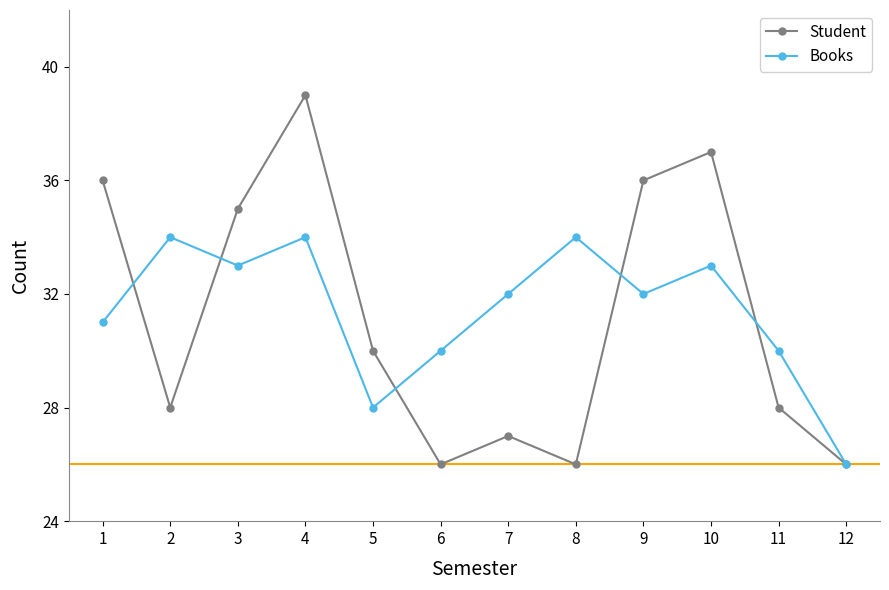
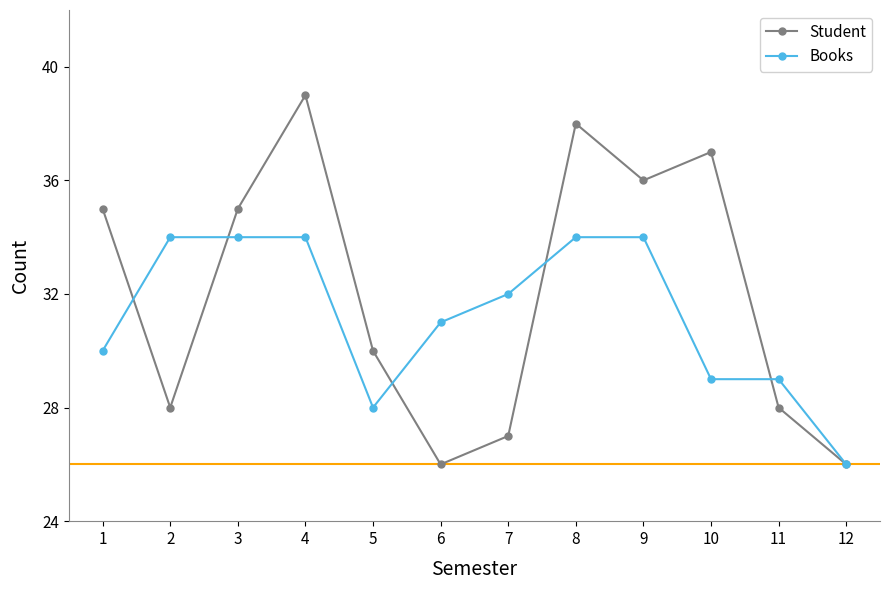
Student, 1: 36 -> 35
Books, 1: 31 -> 30
Books, 3: 33 -> 34
Books, 6: 30 -> 31
Student, 8: 26 -> 38
Books, 9: 32 -> 34
Books, 10: 33 -> 29
Books, 11: 30 -> 29
